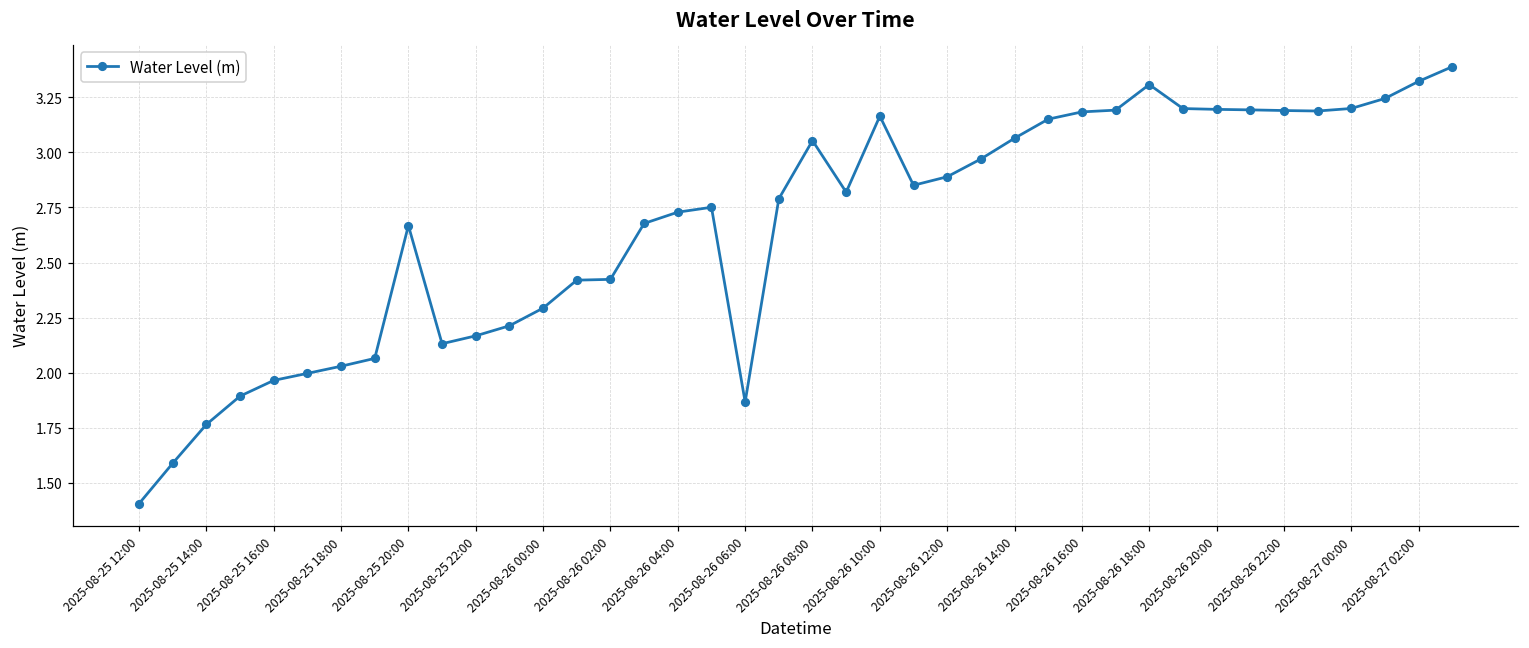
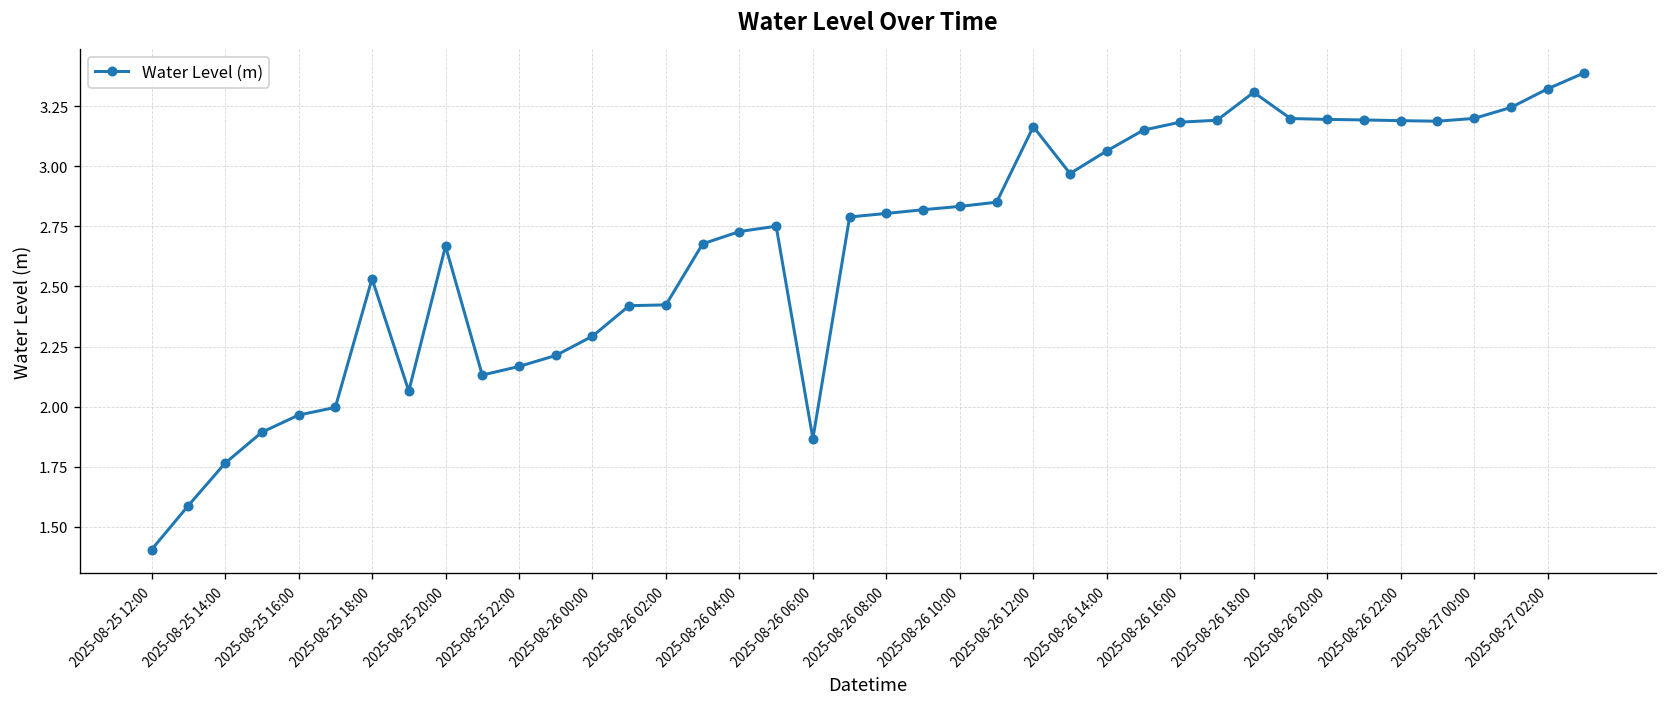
2025-08-25 18:00: 2.03 -> 2.53
2025-08-26 08:00: 3.05 -> 2.80
2025-08-26 10:00: 3.16 -> 2.83
2025-08-26 12:00: 2.89 -> 3.17
